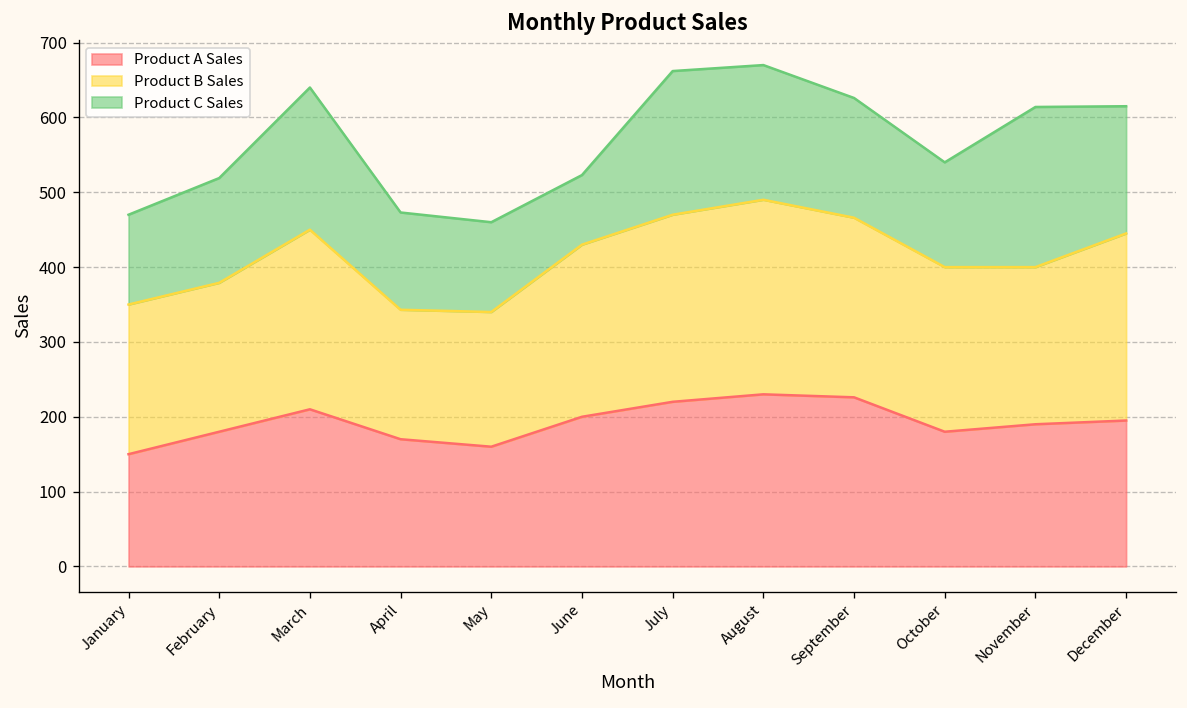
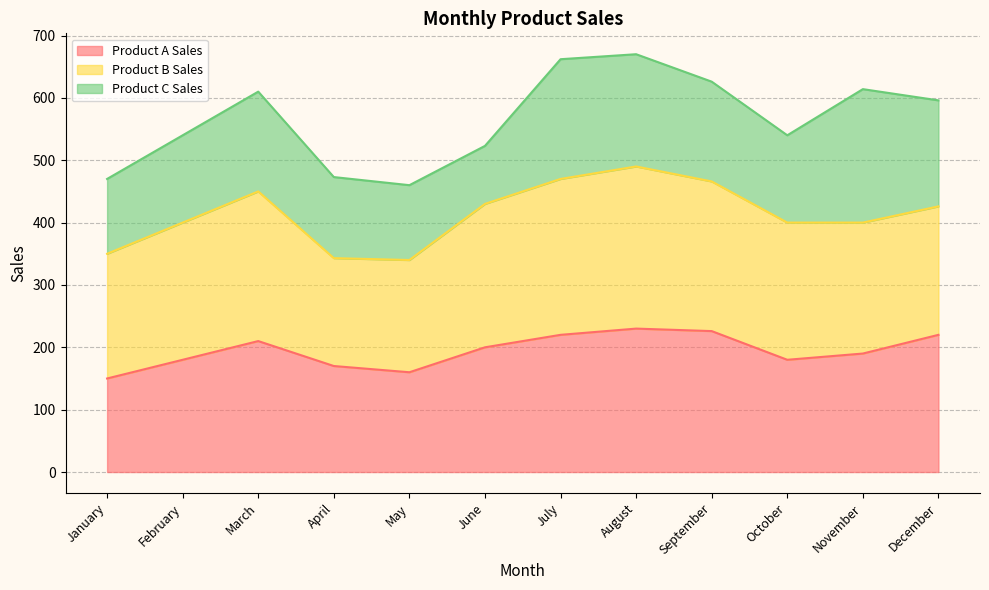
Product B Sales, February: 200 -> 220
Product C Sales, March: 190 -> 160
Product A Sales, December: 200 -> 220
Product B Sales, December: 250 -> 210
